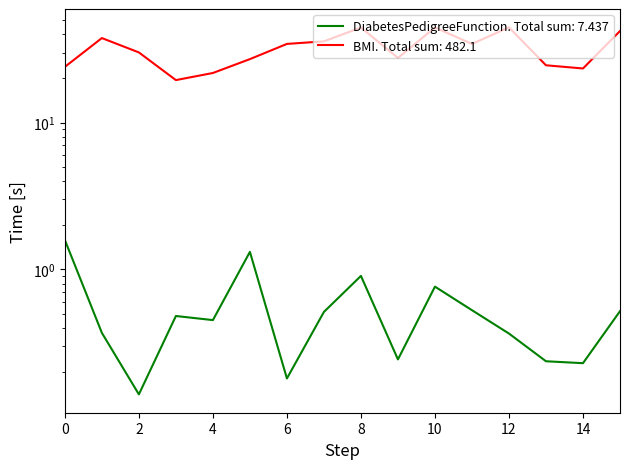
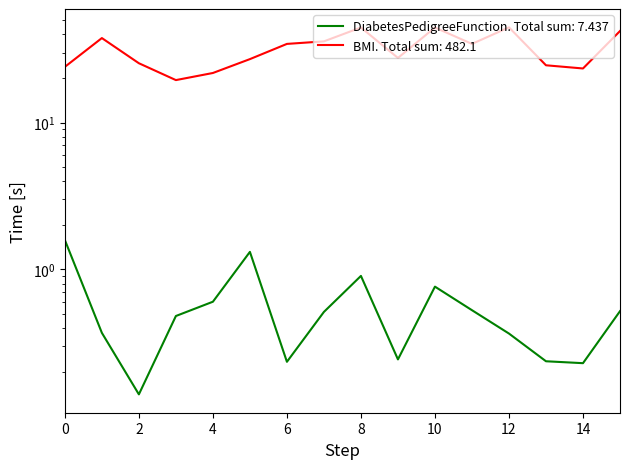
BMI. Total sum: 482.1, 2: 30 -> 25
DiabetesPedigreeFunction. Total sum: 7.437, 4: 0.45 -> 0.60
DiabetesPedigreeFunction. Total sum: 7.437, 6: 0.18 -> 0.24
